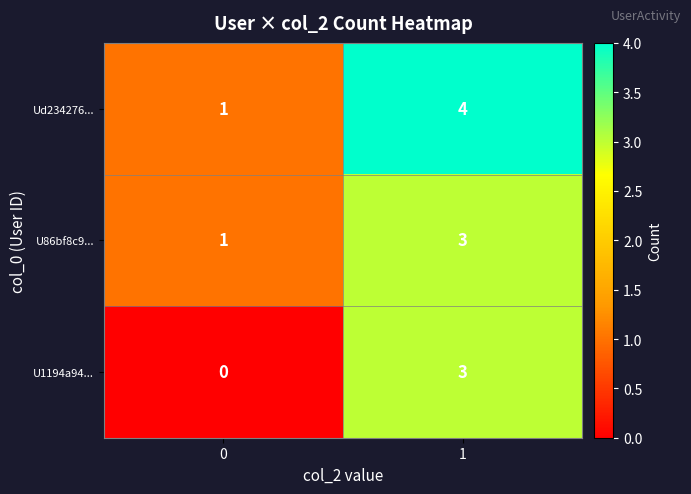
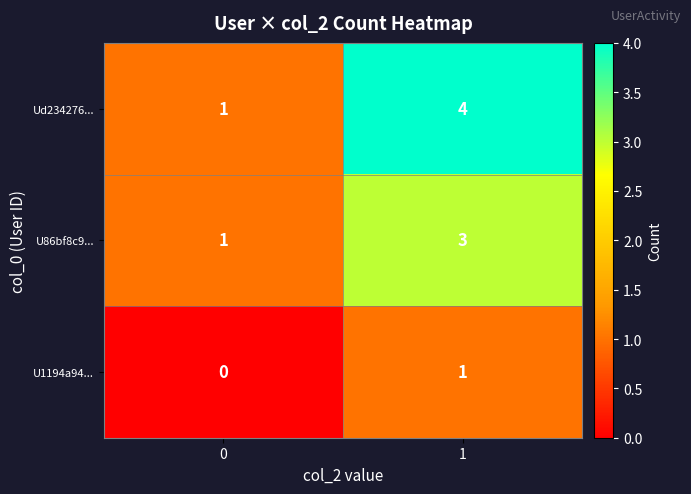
U1194a94..., 1: 3 -> 1
